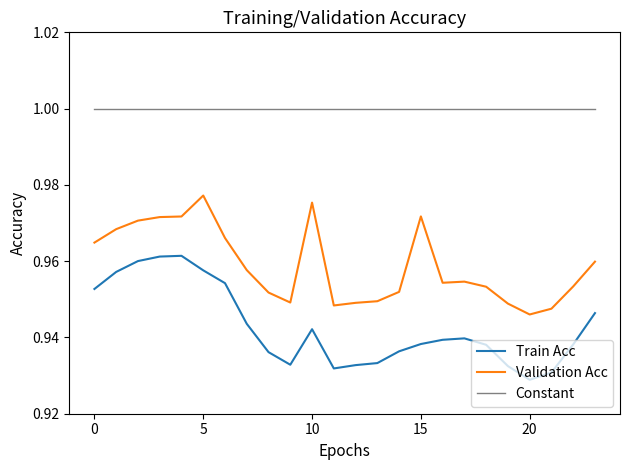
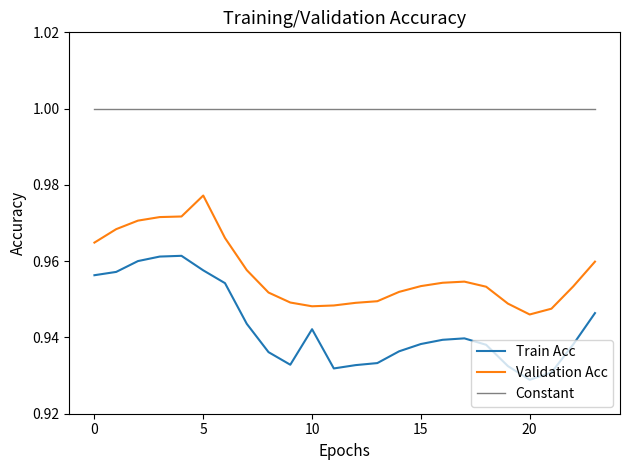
Train Acc, 0: 0.953 -> 0.956
Validation Acc, 10: 0.975 -> 0.948
Validation Acc, 15: 0.972 -> 0.953
